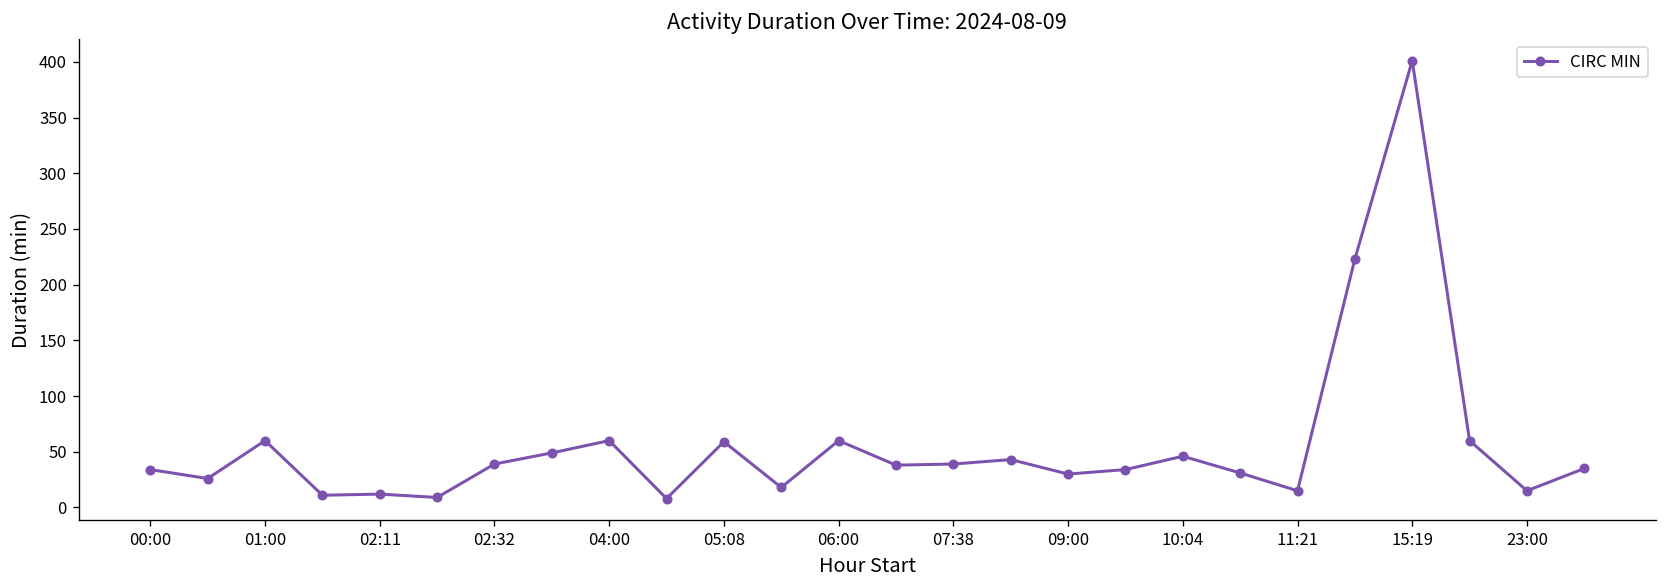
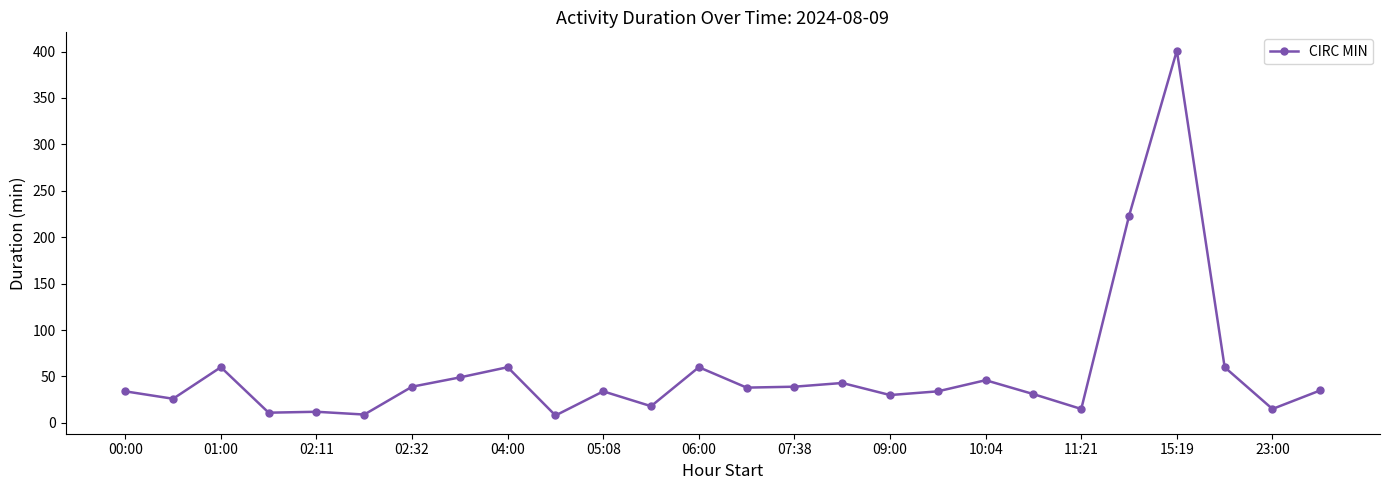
05:08: 60 -> 30
